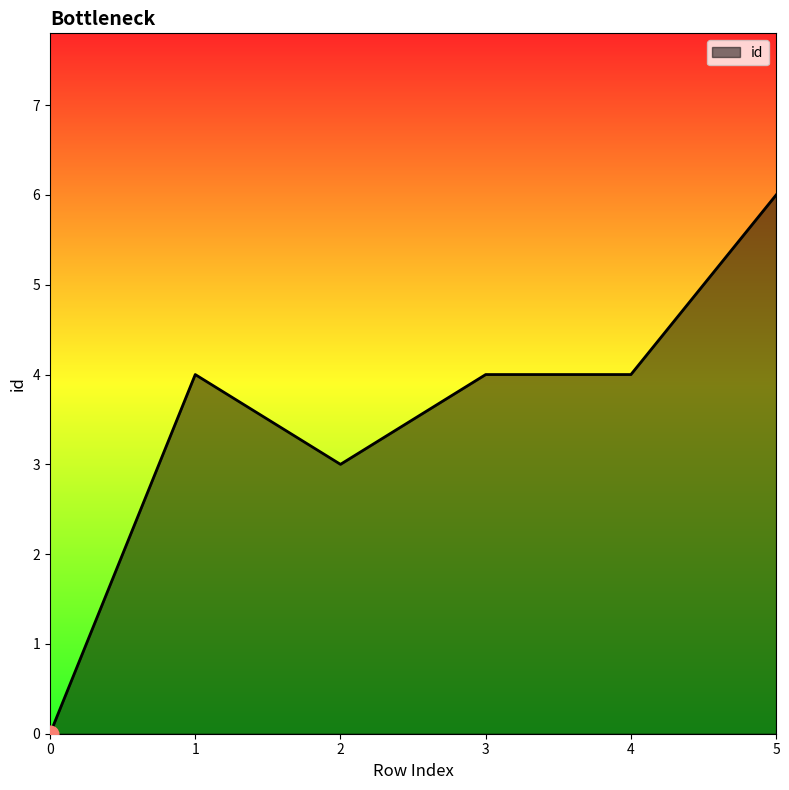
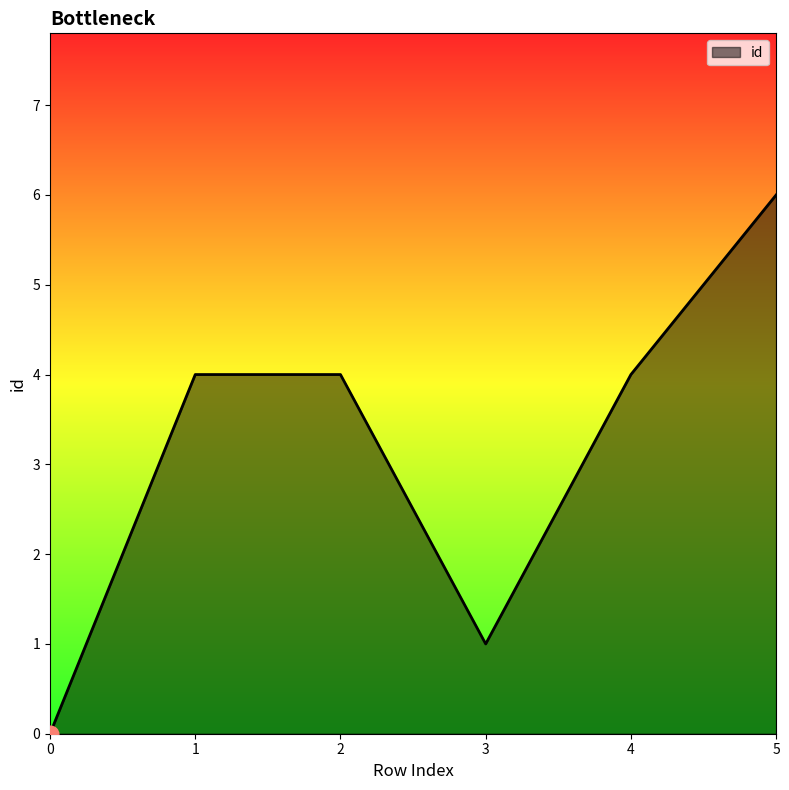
id, 2: 3 -> 4
id, 3: 4 -> 1
